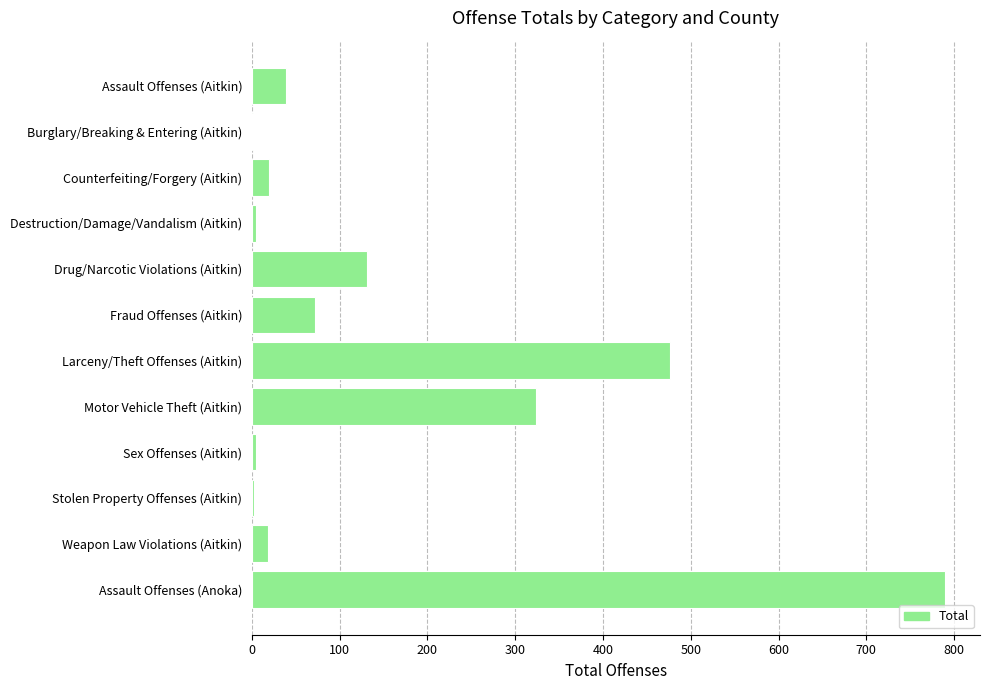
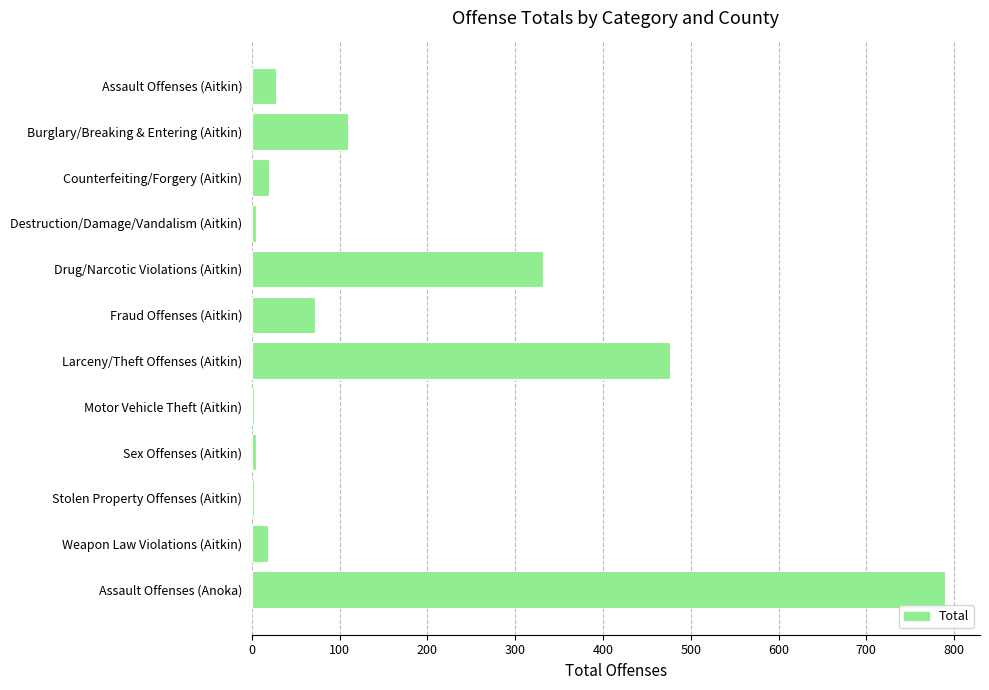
Assault Offenses (Aitkin): 40 -> 30
Burglary/Breaking & Entering (Aitkin): 0 -> 110
Drug/Narcotic Violations (Aitkin): 130 -> 330
Motor Vehicle Theft (Aitkin): 320 -> 0
